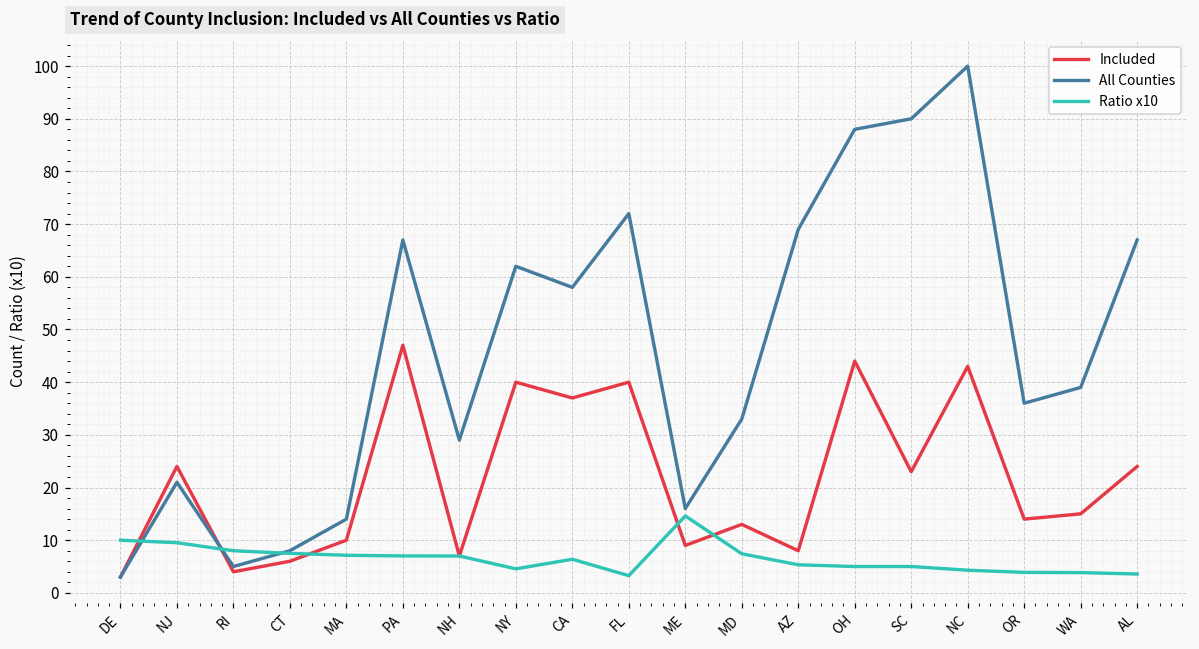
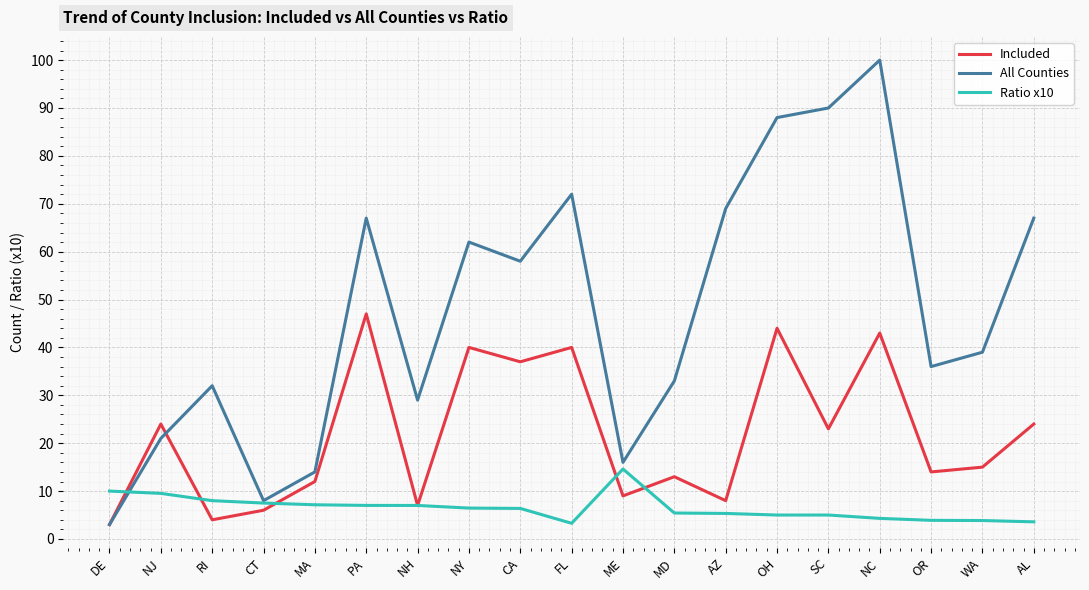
All Counties, RI: 5 -> 32
Included, MA: 10 -> 12
Ratio x10, NY: 5 -> 6
Ratio x10, MD: 7 -> 5
